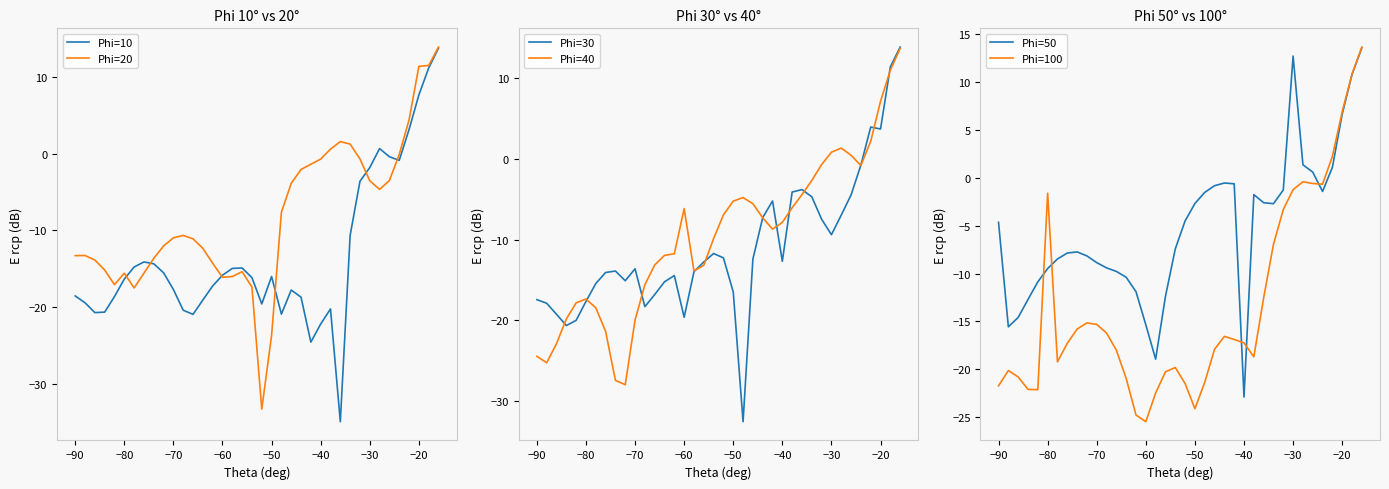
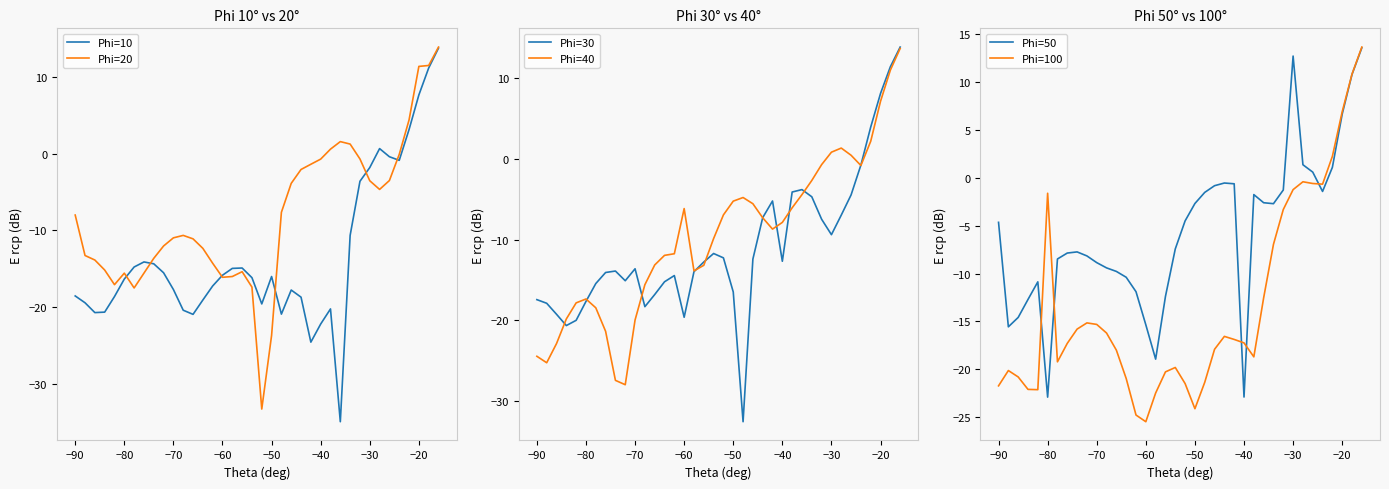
Phi 10° vs 20°, Phi=20, −90: -13 -> -8
Phi 30° vs 40°, Phi=30, −20: 4 -> 8
Phi 50° vs 100°, Phi=50, −80: -9 -> -23
